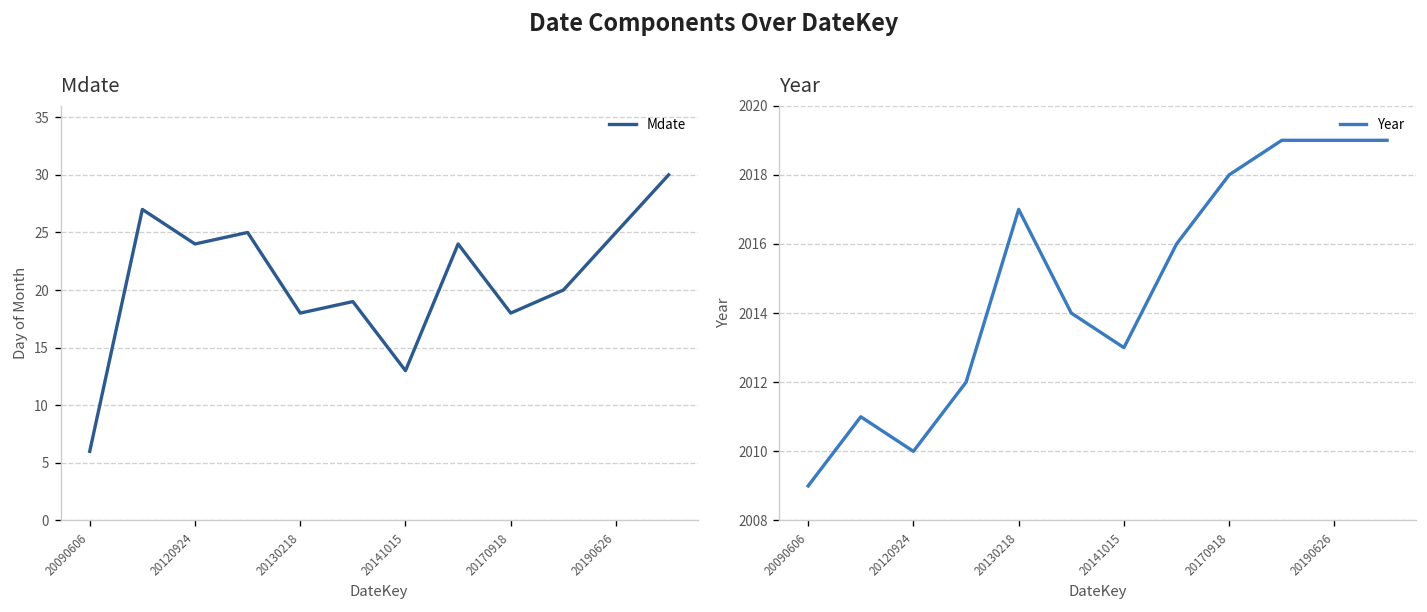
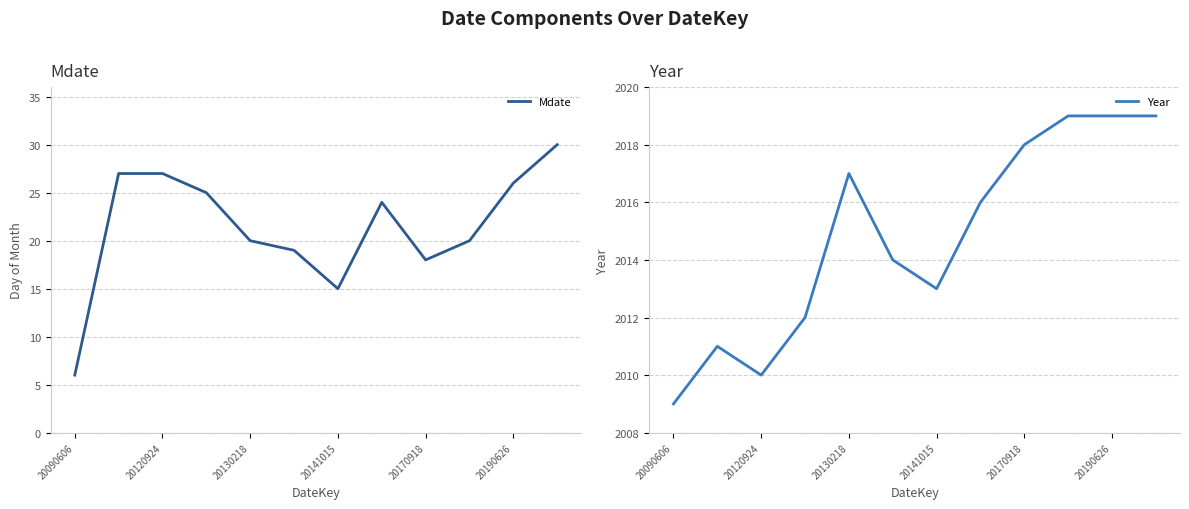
Mdate, 20120924: 24 -> 27
Mdate, 20130218: 18 -> 20
Mdate, 20141015: 13 -> 15
Mdate, 20190626: 25 -> 26
